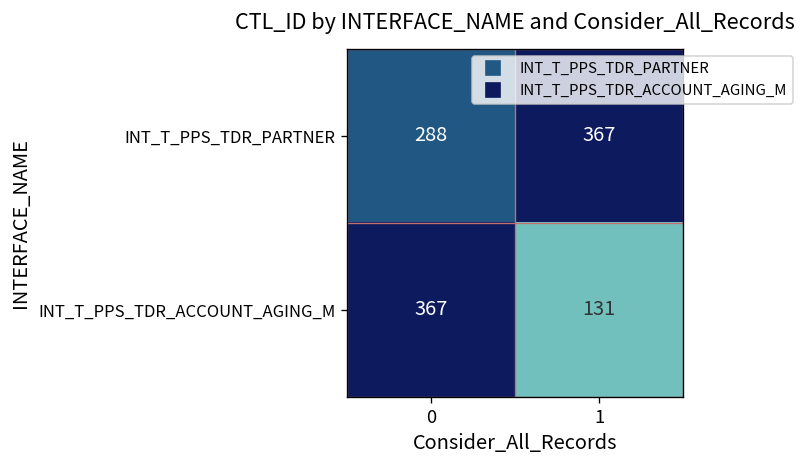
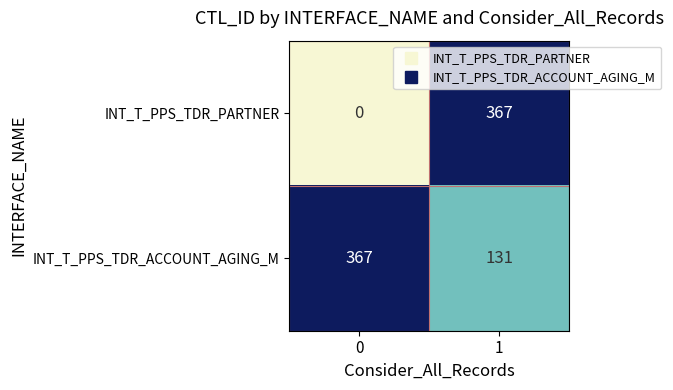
INT_T_PPS_TDR_PARTNER, 0: 288 -> 0
